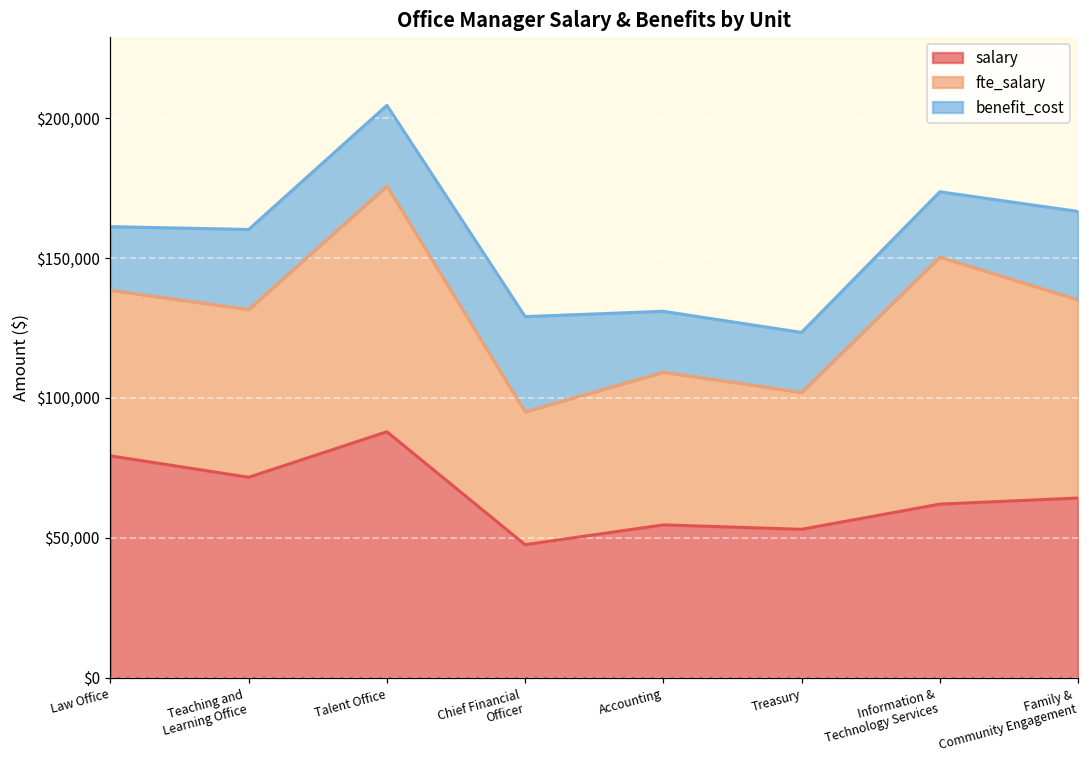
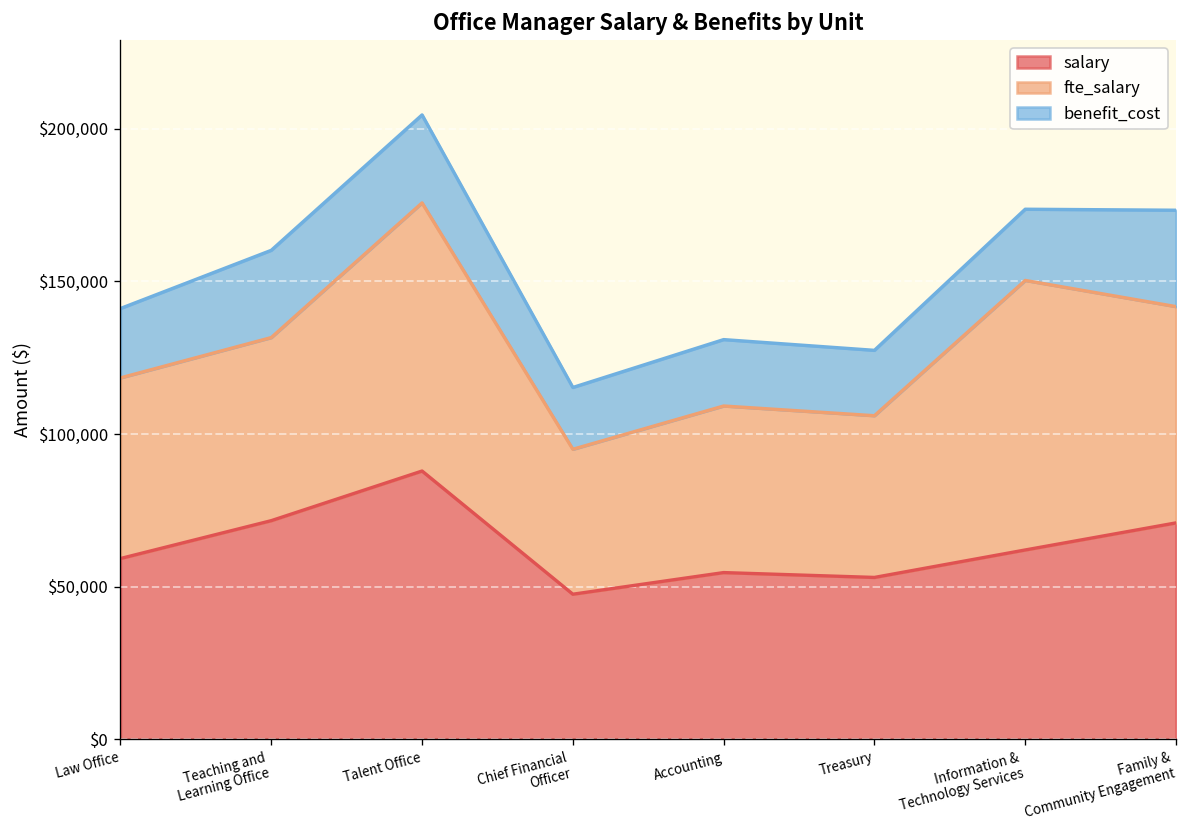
salary, Law Office: $79,000 -> $59,000
benefit_cost, Chief Financial Officer: $34,000 -> $20,000
fte_salary, Treasury: $49,000 -> $53,000
salary, Family & Community Engagement: $64,000 -> $71,000
